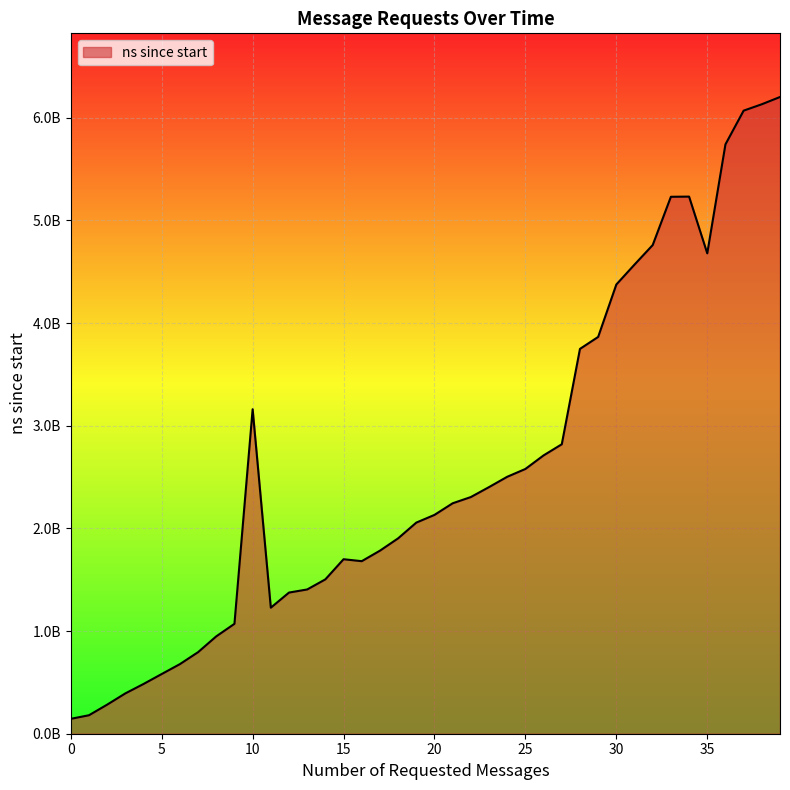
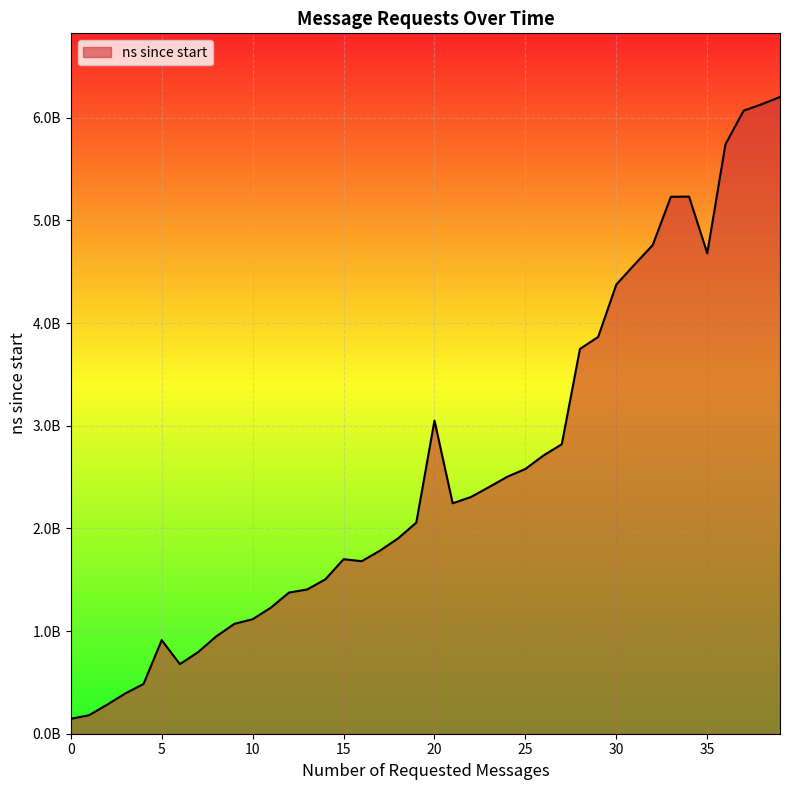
5: 580000000 -> 910000000
10: 3160000000 -> 1120000000
20: 2130000000 -> 3050000000
